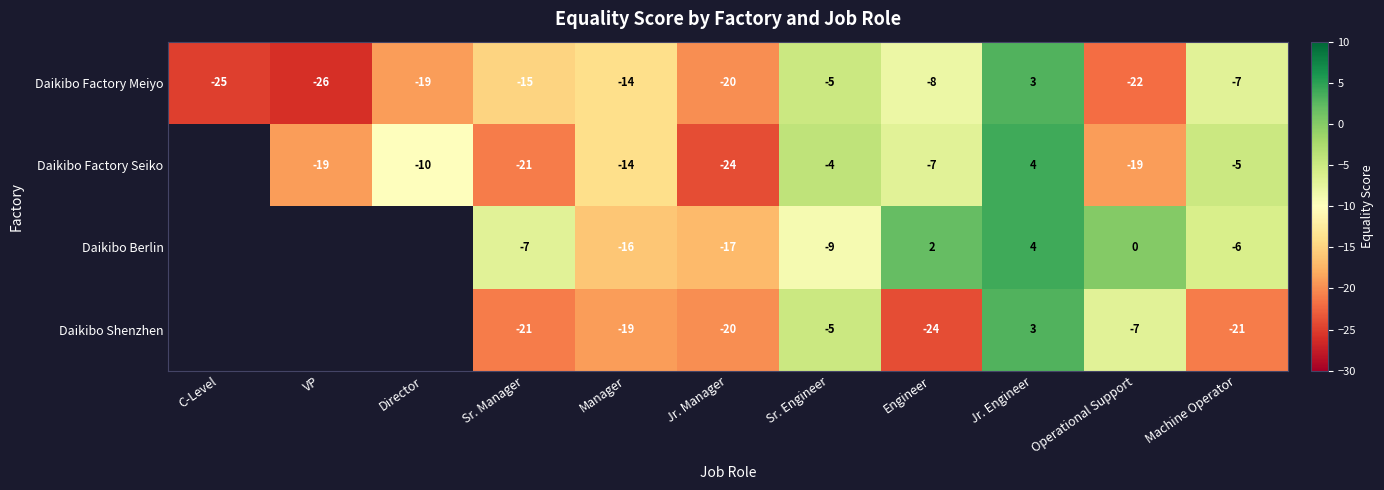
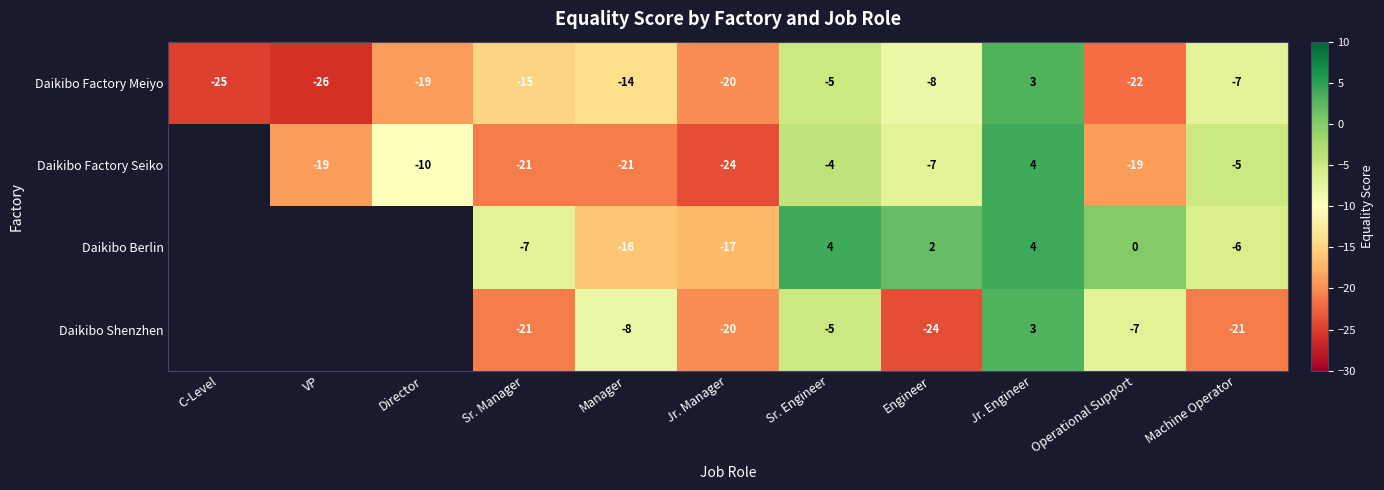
Daikibo Factory Seiko, Manager: -14 -> -21
Daikibo Berlin, Sr. Engineer: -9 -> 4
Daikibo Shenzhen, Manager: -19 -> -8
